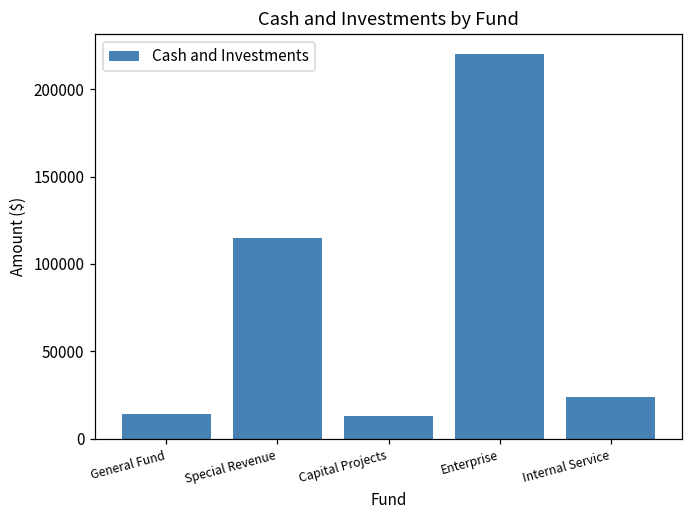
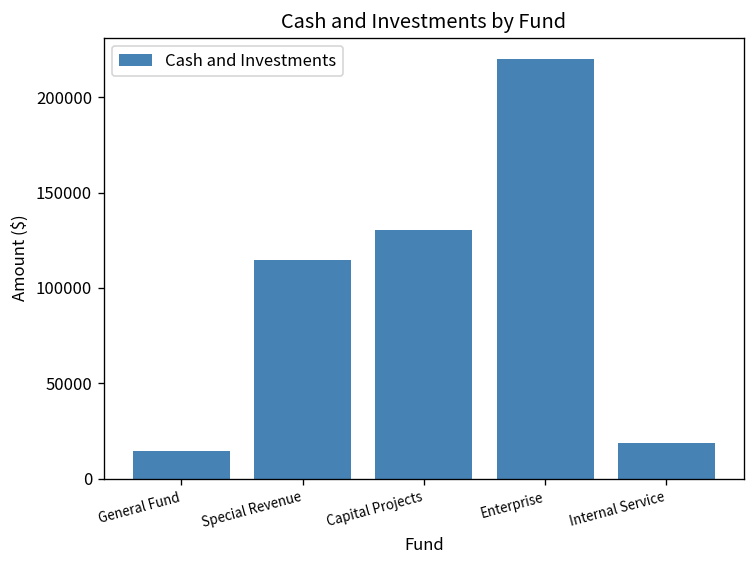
Capital Projects: 13000 -> 130000
Internal Service: 24000 -> 19000
